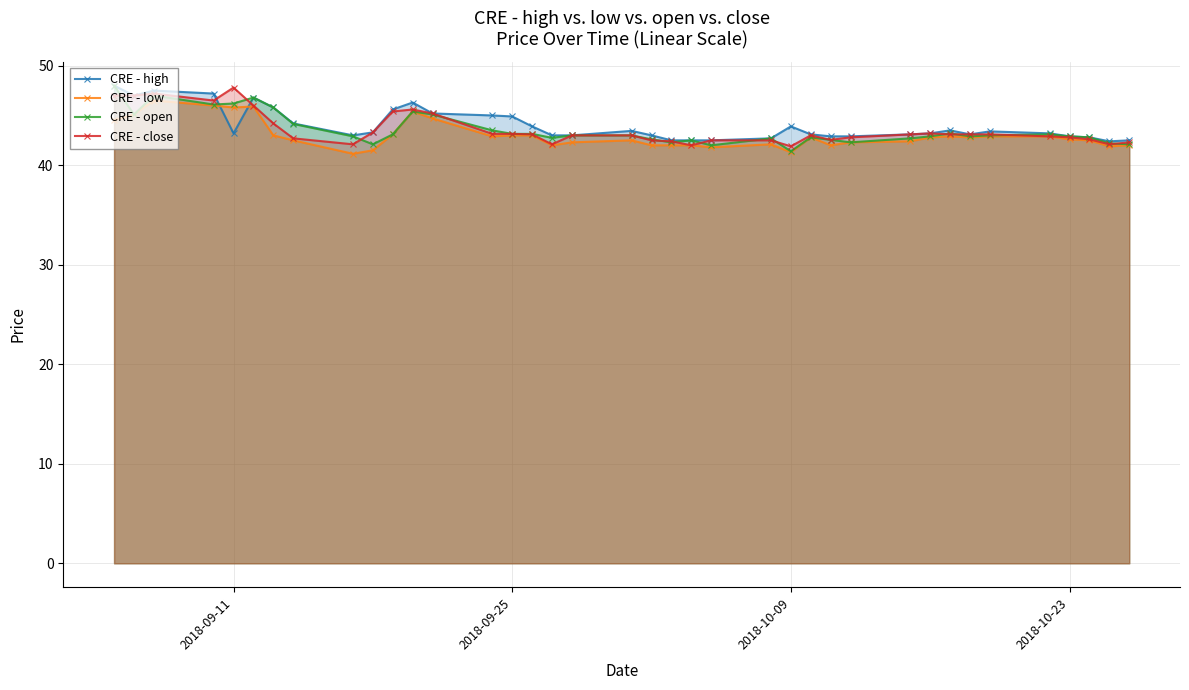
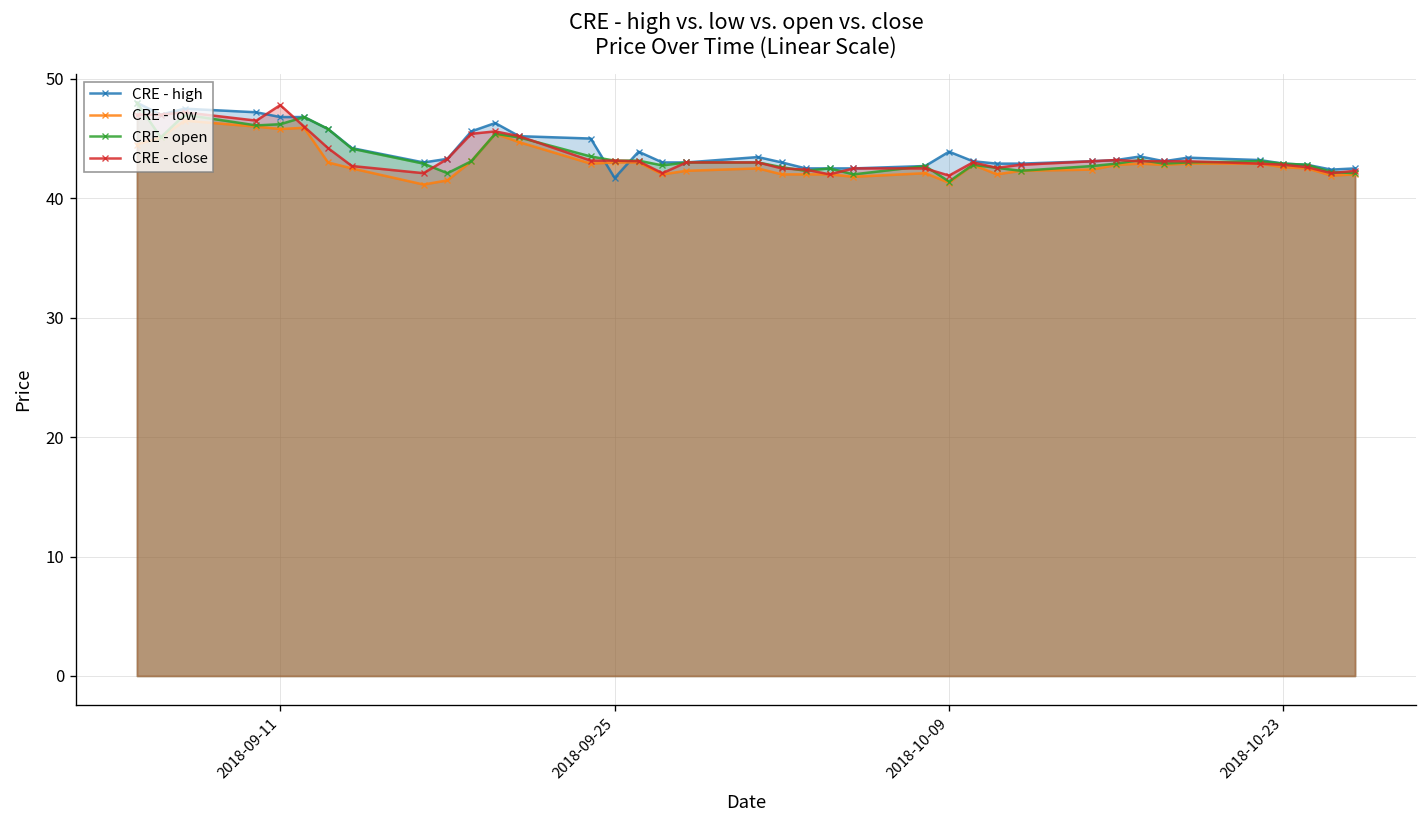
CRE - high, 2018-09-11: 43 -> 47
CRE - high, 2018-09-25: 45 -> 42
